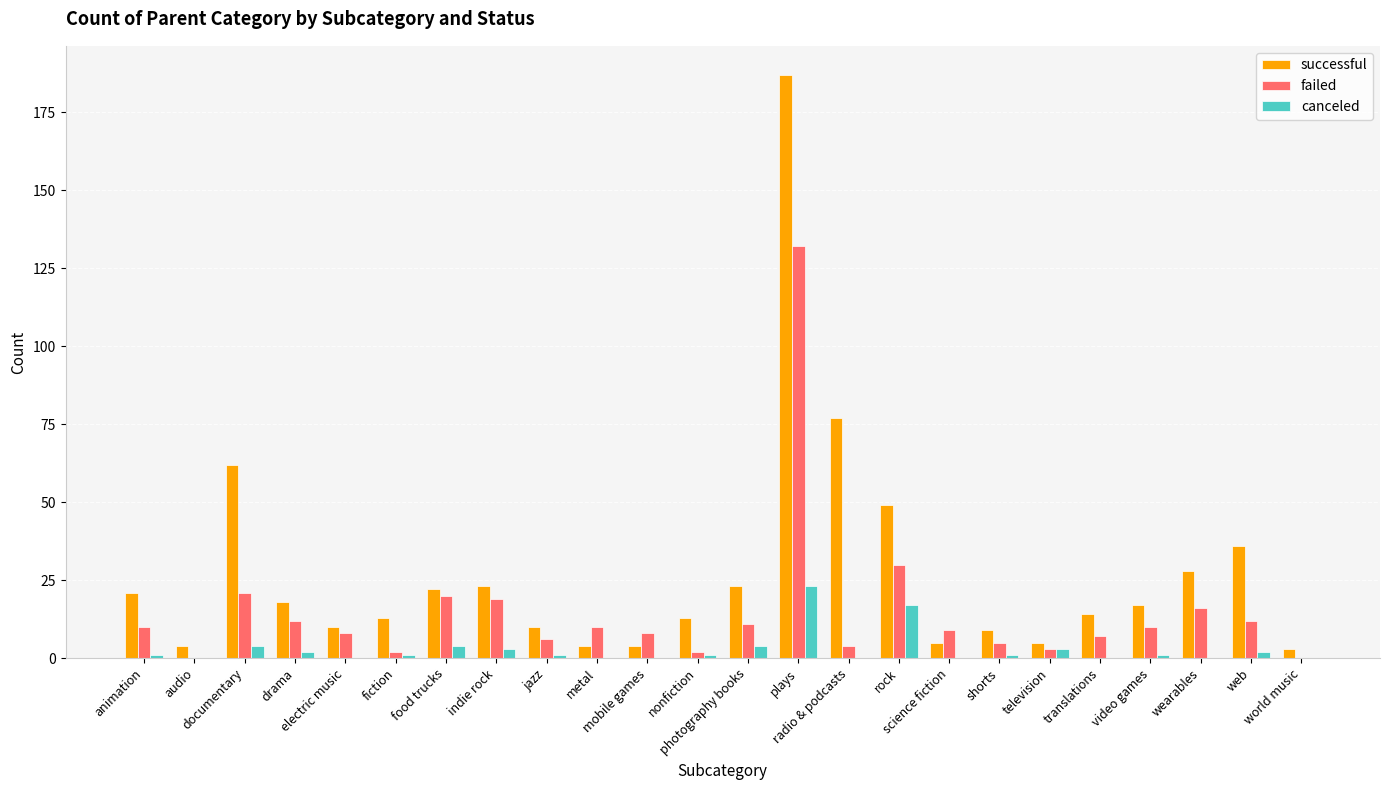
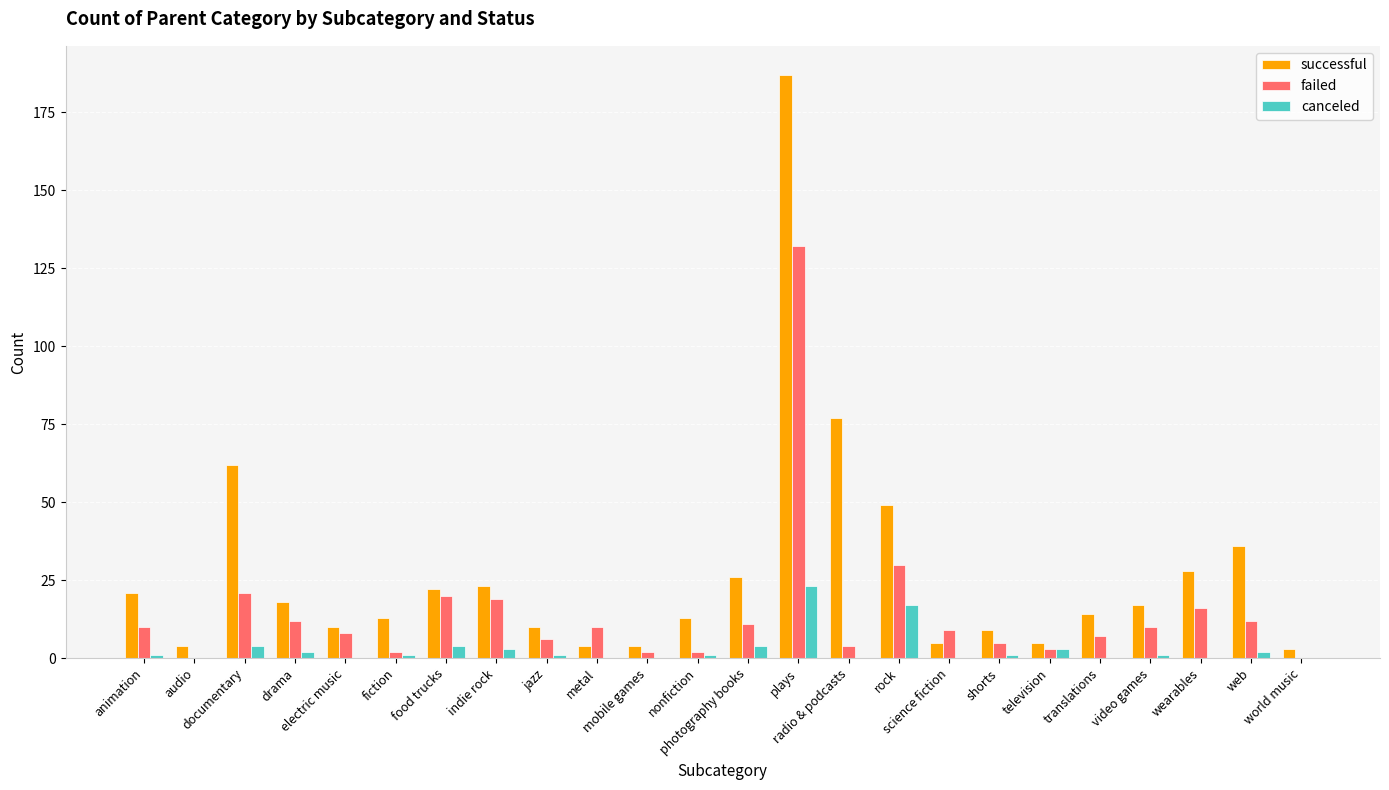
failed, mobile games: 8 -> 2
successful, photography books: 23 -> 26
